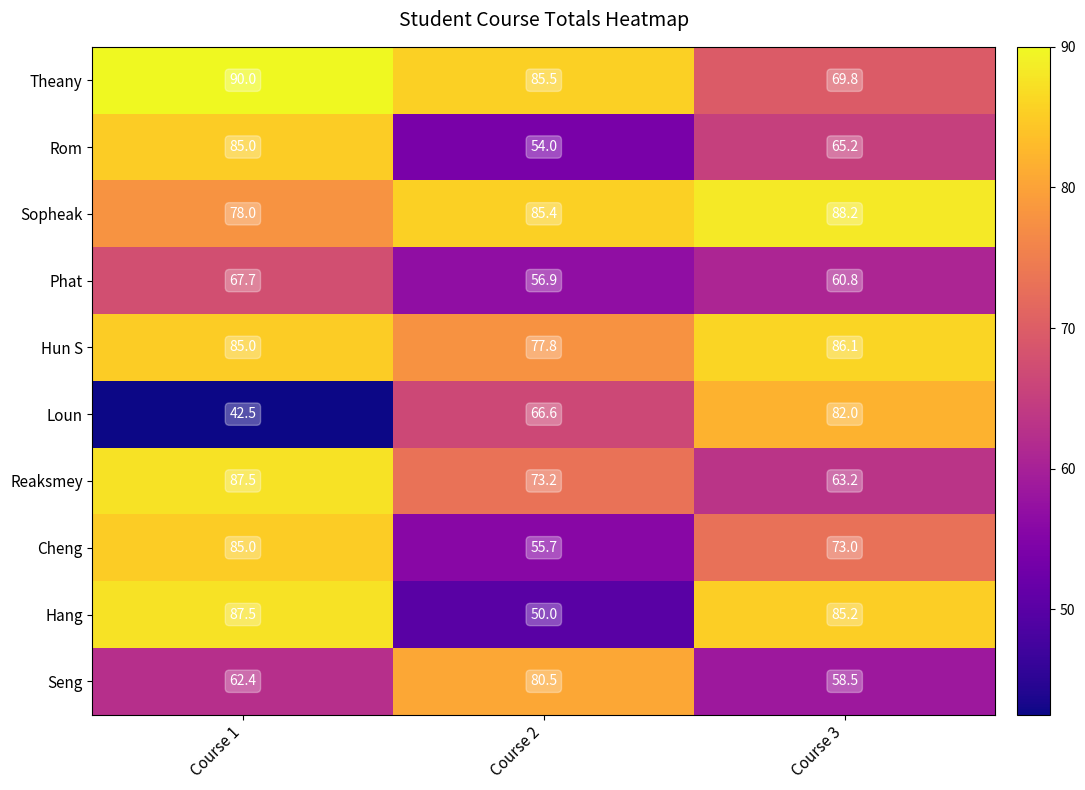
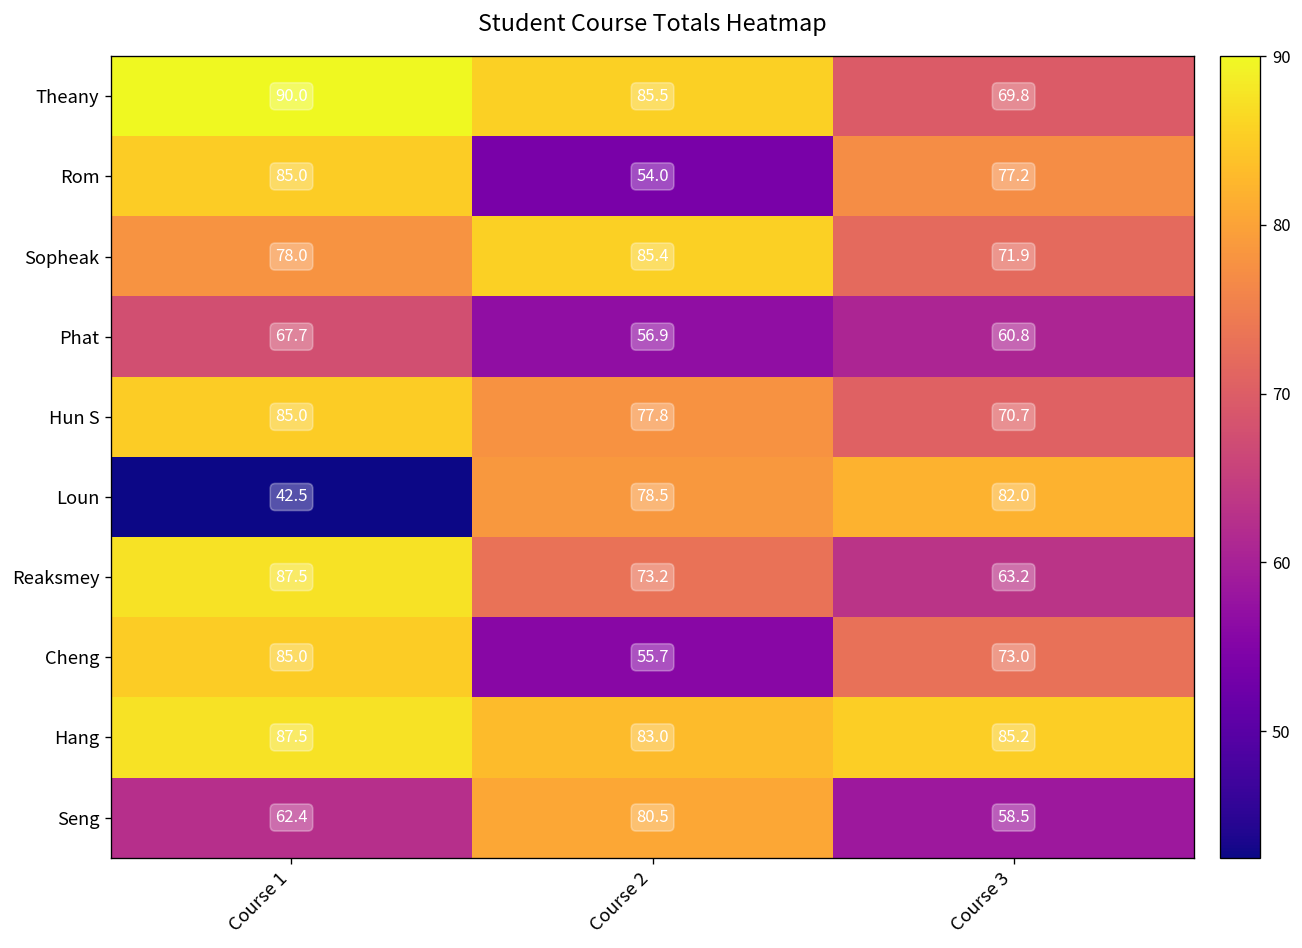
Rom, Course 3: 65.2 -> 77.2
Sopheak, Course 3: 88.2 -> 71.9
Hun S, Course 3: 86.1 -> 70.7
Loun, Course 2: 66.6 -> 78.5
Hang, Course 2: 50.0 -> 83.0
